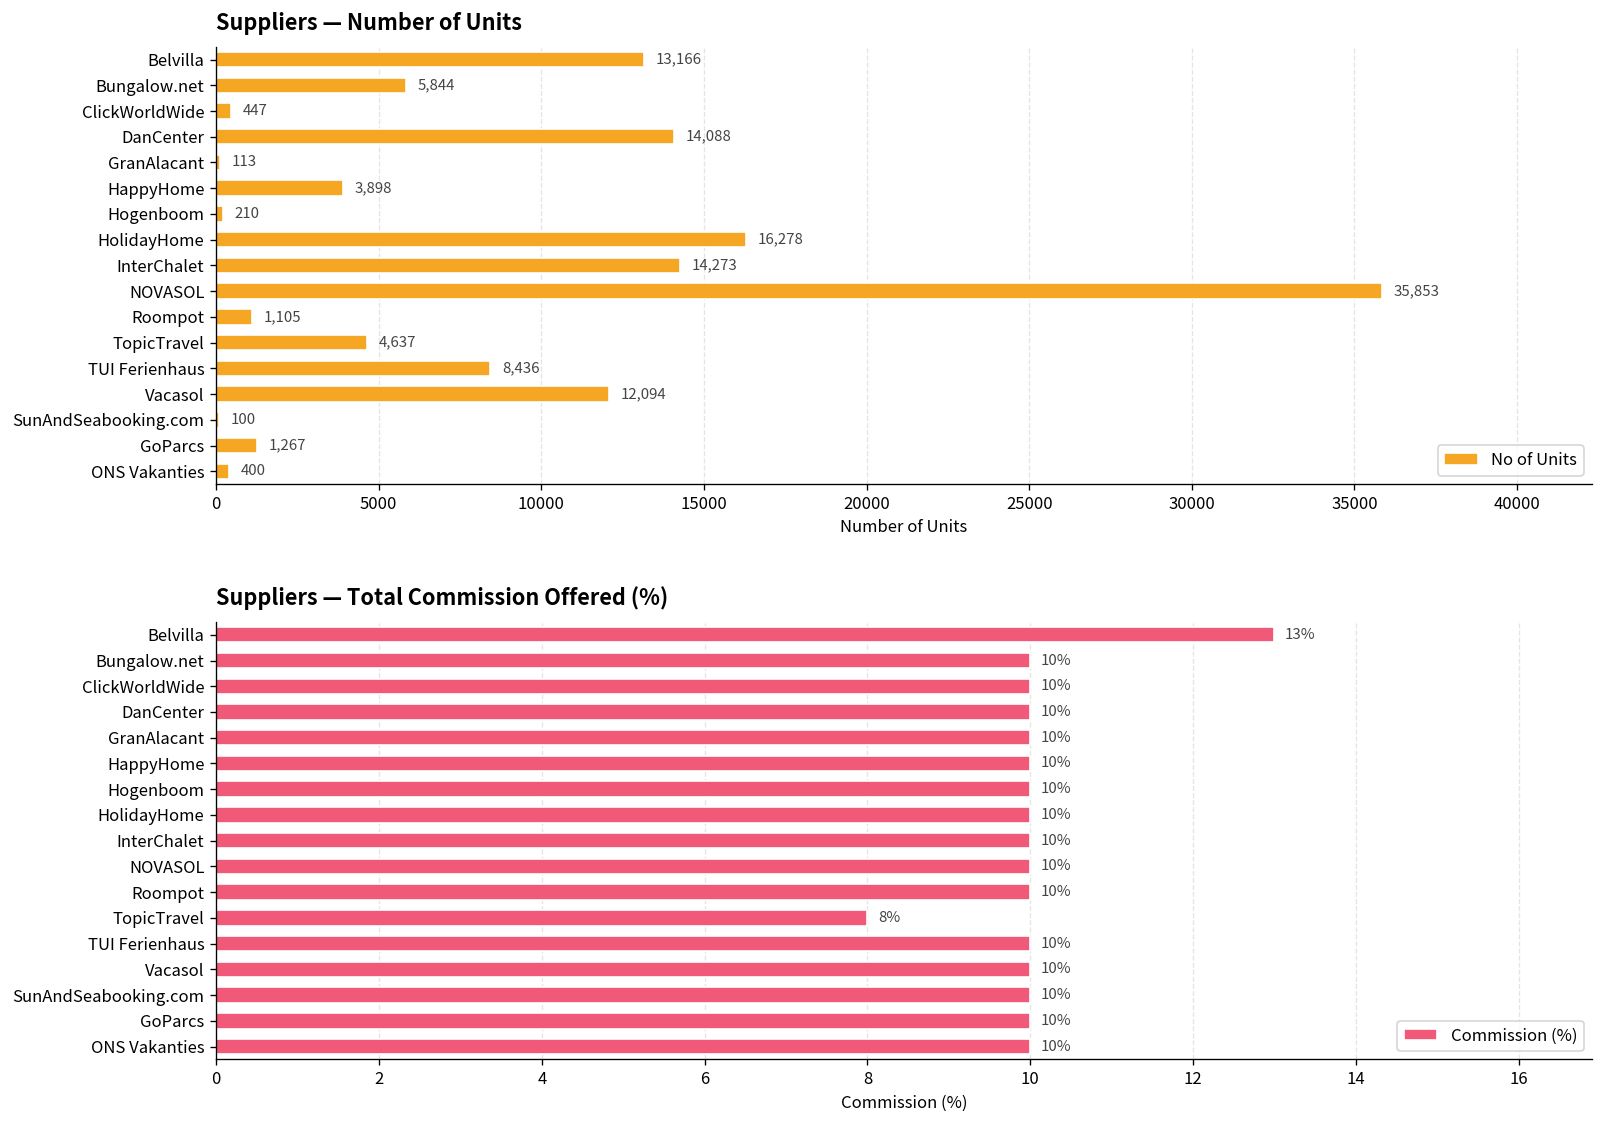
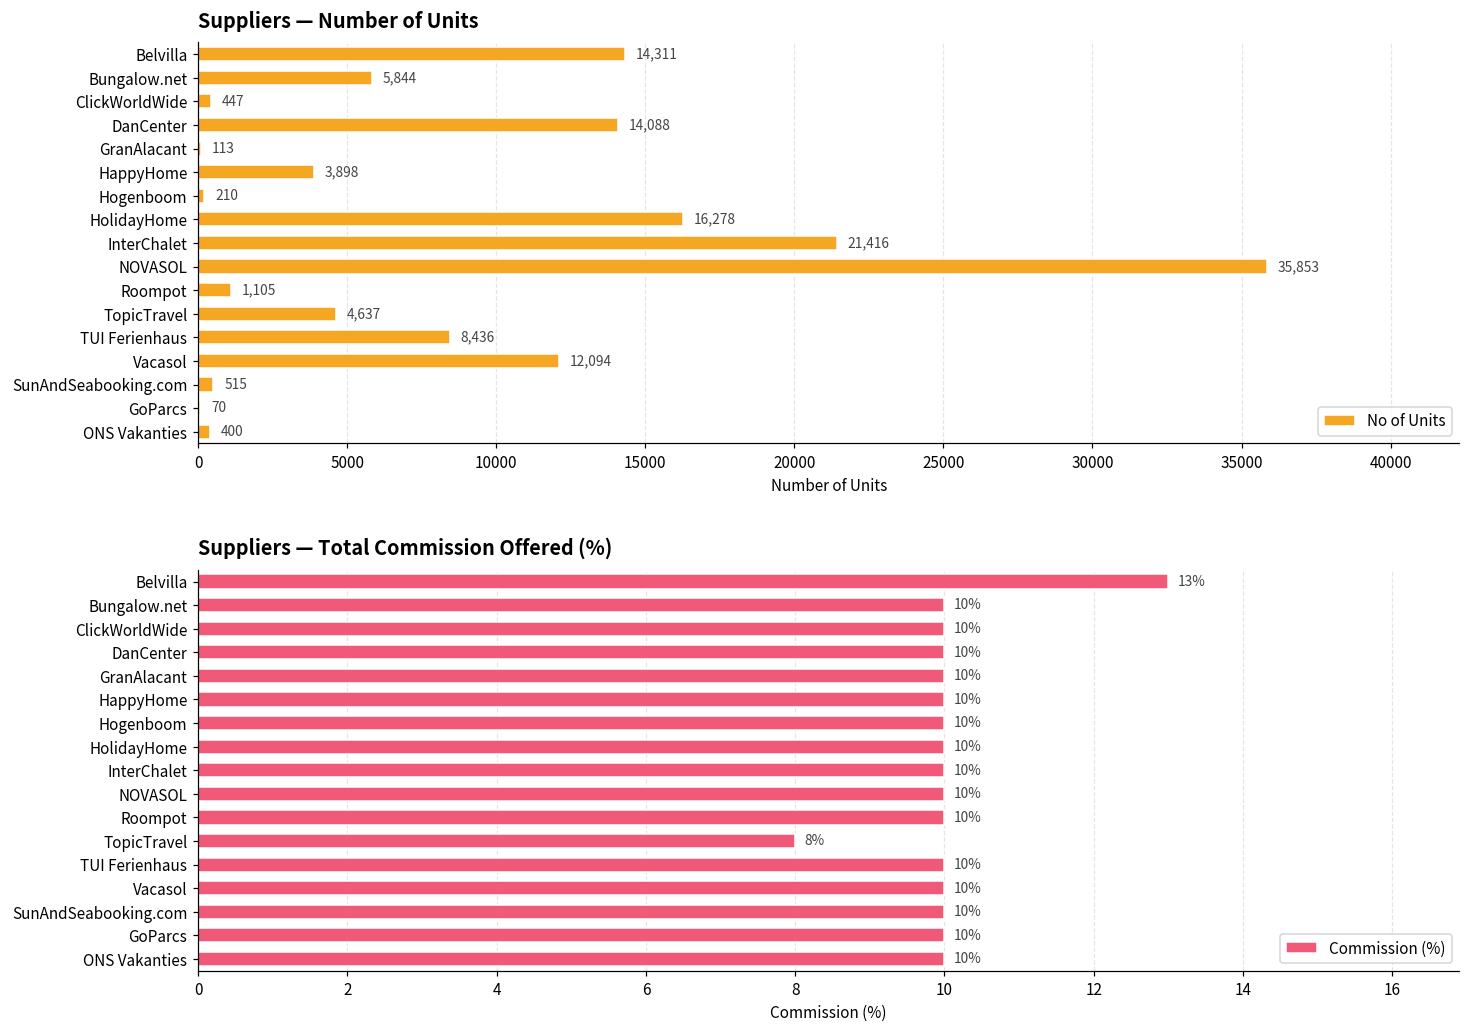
Suppliers — Number of Units, Belvilla: 13,166 -> 14,311
Suppliers — Number of Units, InterChalet: 14,273 -> 21,416
Suppliers — Number of Units, SunAndSeabooking.com: 100 -> 515
Suppliers — Number of Units, GoParcs: 1,267 -> 70
